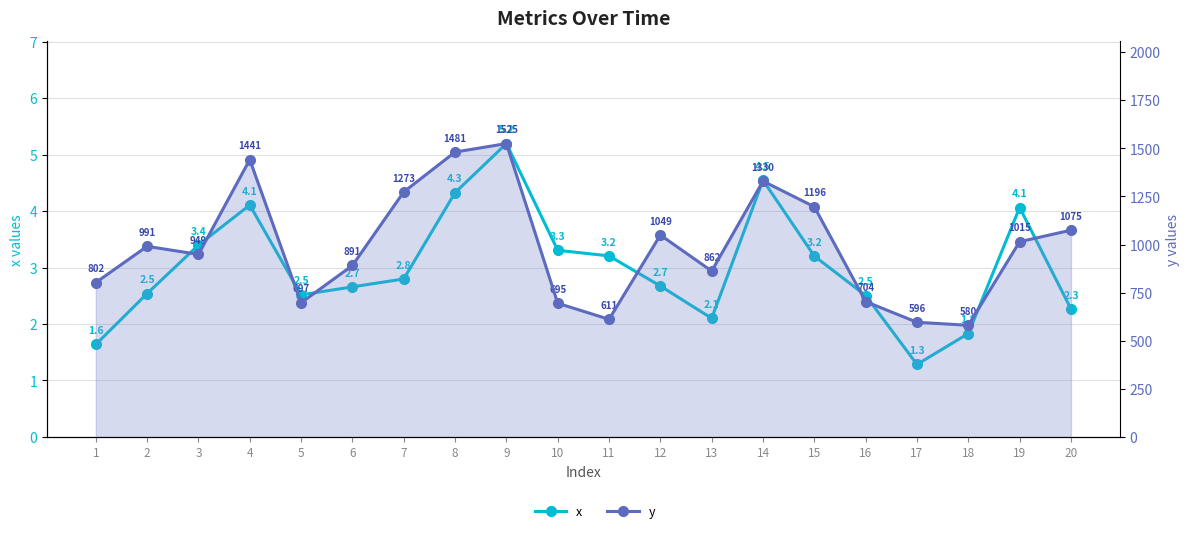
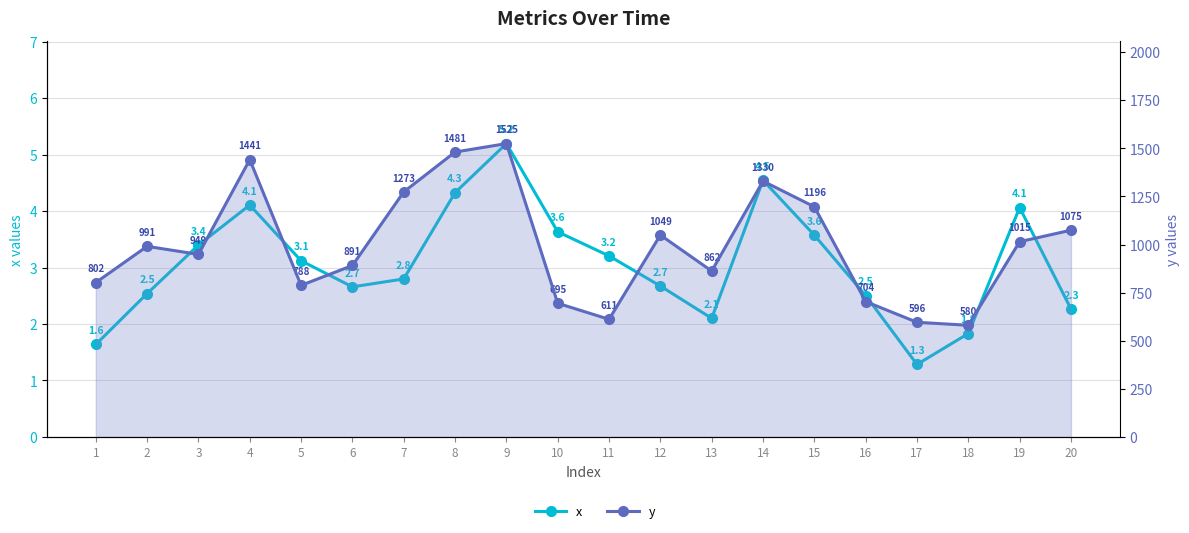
x, 5: 2.5 -> 3.1
x, 10: 3.3 -> 3.6
x, 15: 3.2 -> 3.6
y, 5: 697 -> 788
